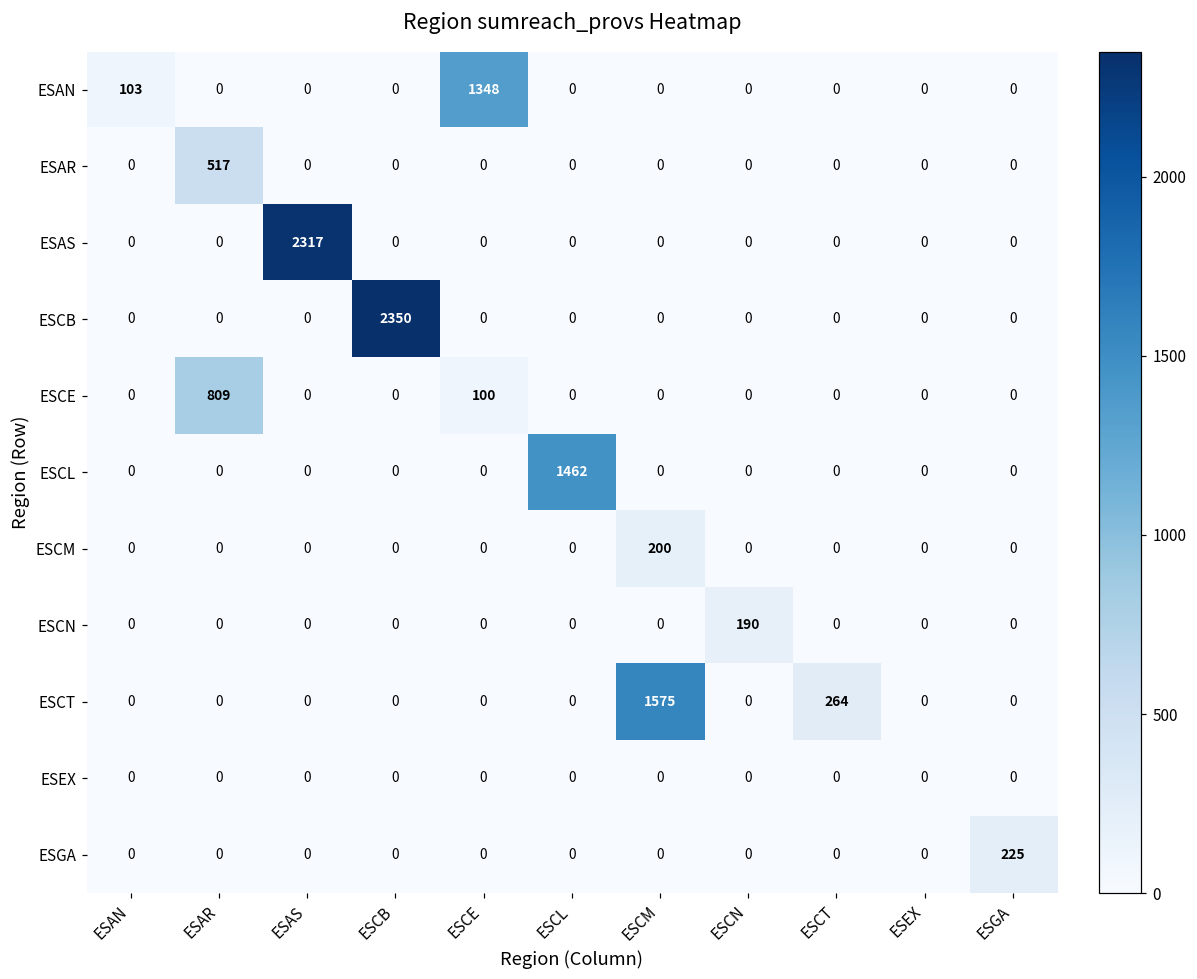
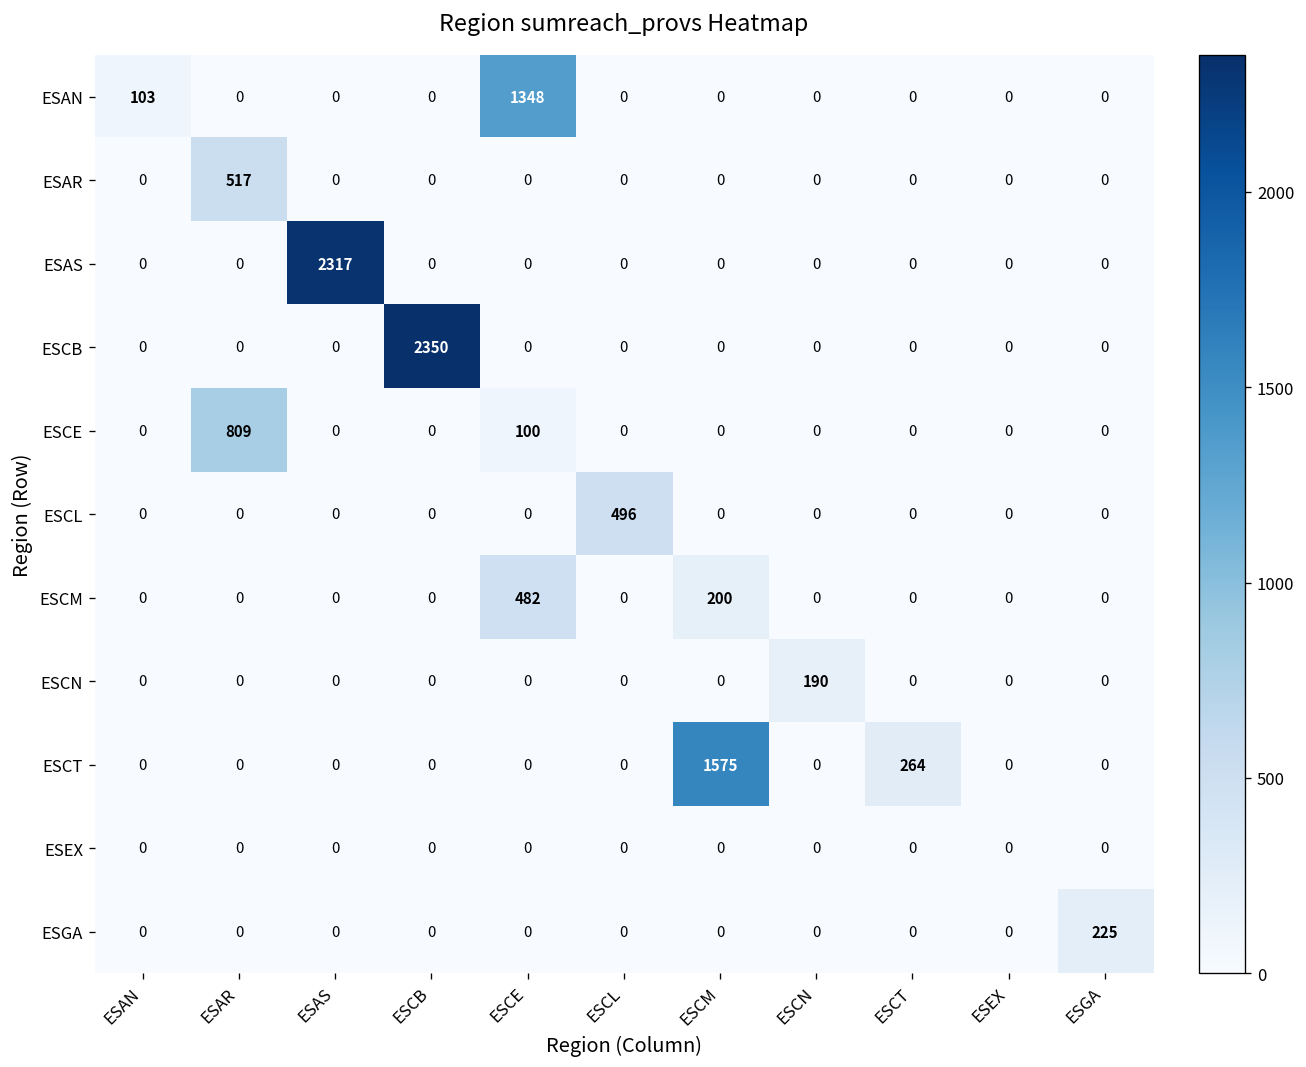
ESCL, ESCL: 1462 -> 496
ESCM, ESCE: 0 -> 482
